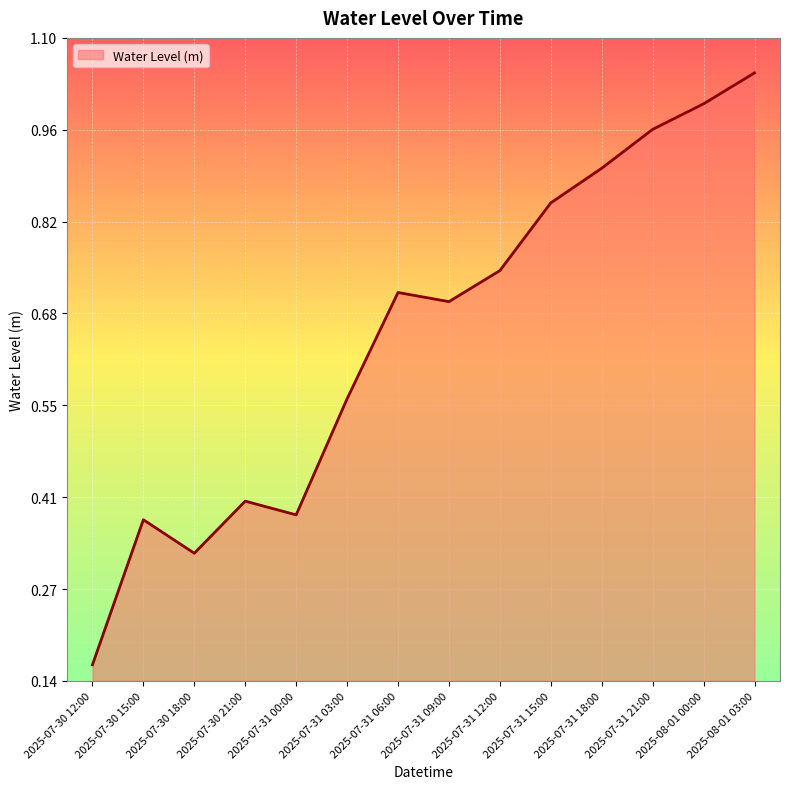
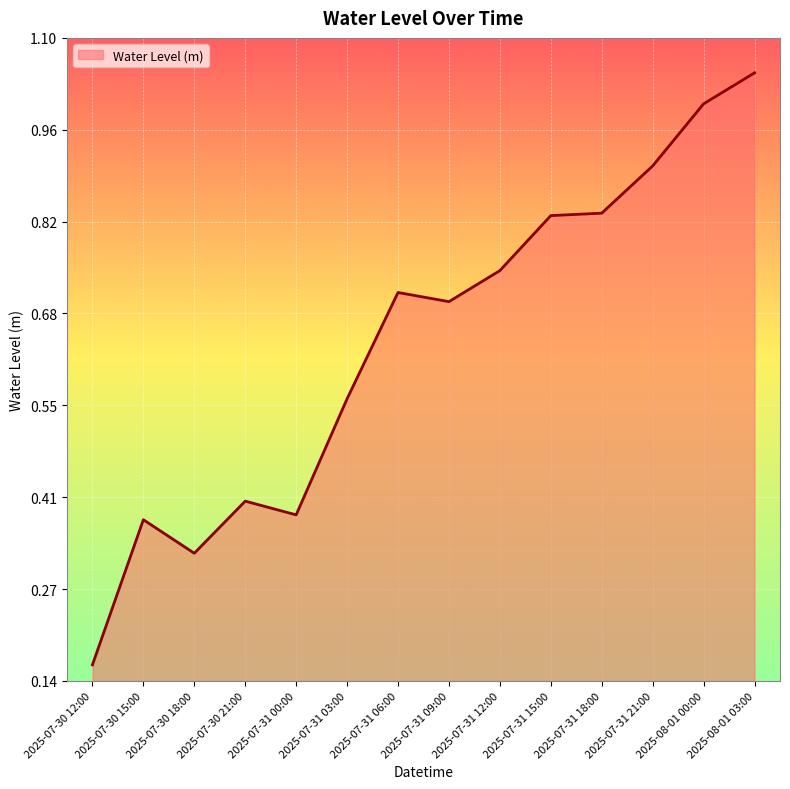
2025-07-31 15:00: 0.85 -> 0.83
2025-07-31 18:00: 0.90 -> 0.83
2025-07-31 21:00: 0.96 -> 0.90
